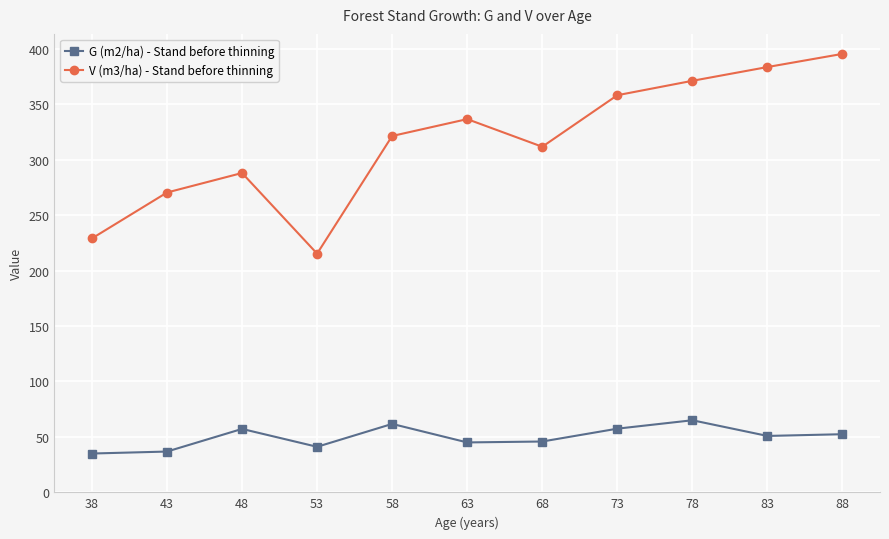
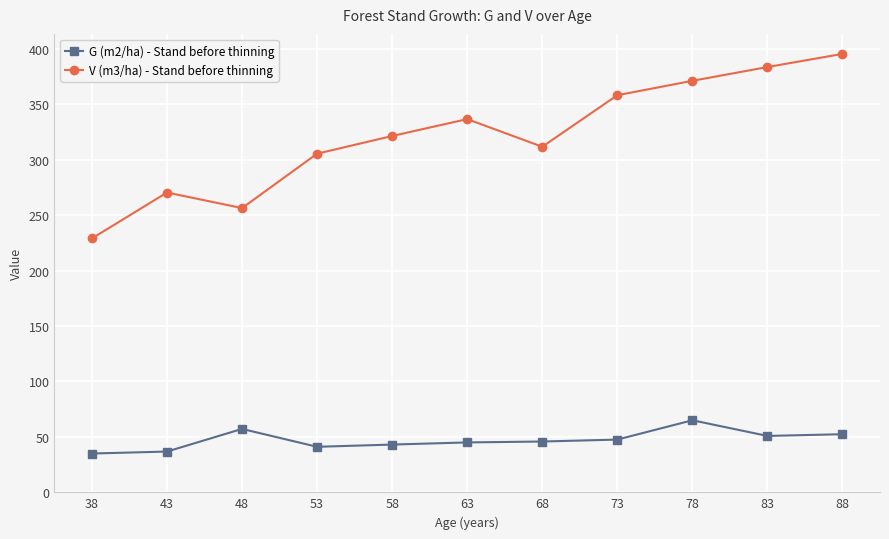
V (m3/ha) - Stand before thinning, 48: 288 -> 256
V (m3/ha) - Stand before thinning, 53: 215 -> 305
G (m2/ha) - Stand before thinning, 58: 62 -> 43
G (m2/ha) - Stand before thinning, 73: 57 -> 48
